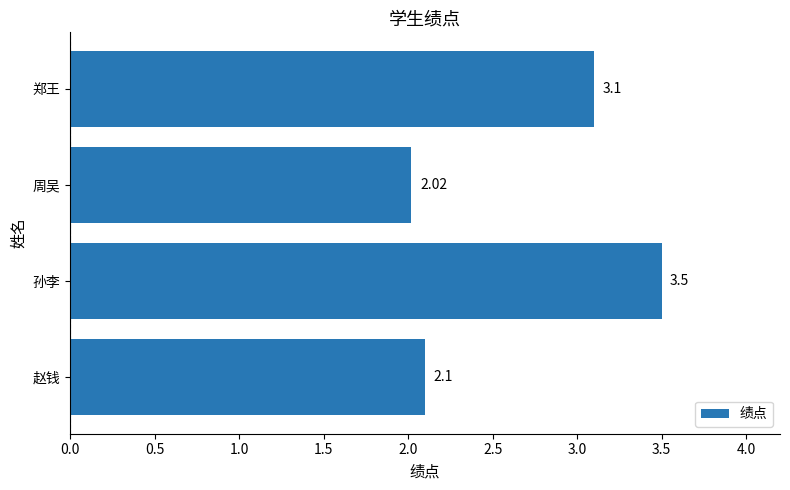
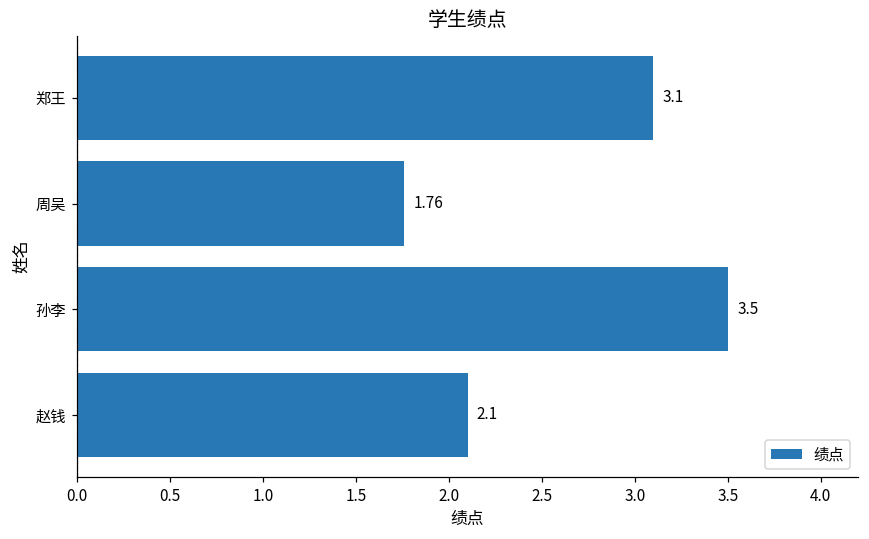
周吴: 2.02 -> 1.76
